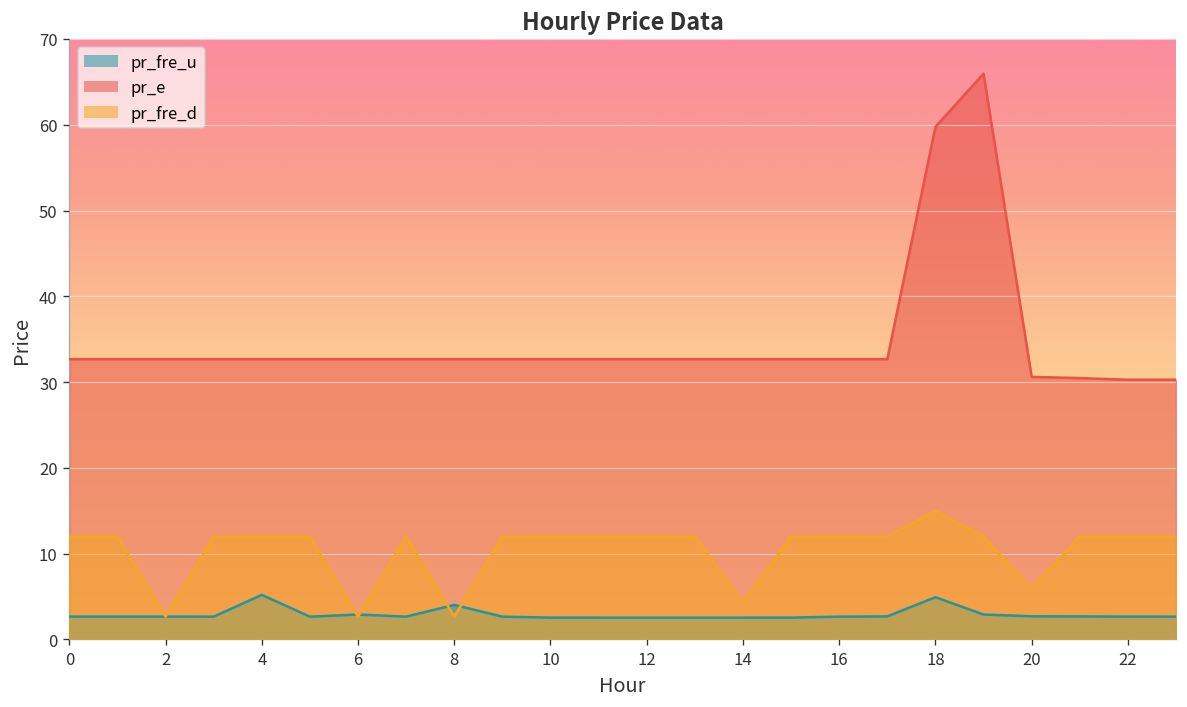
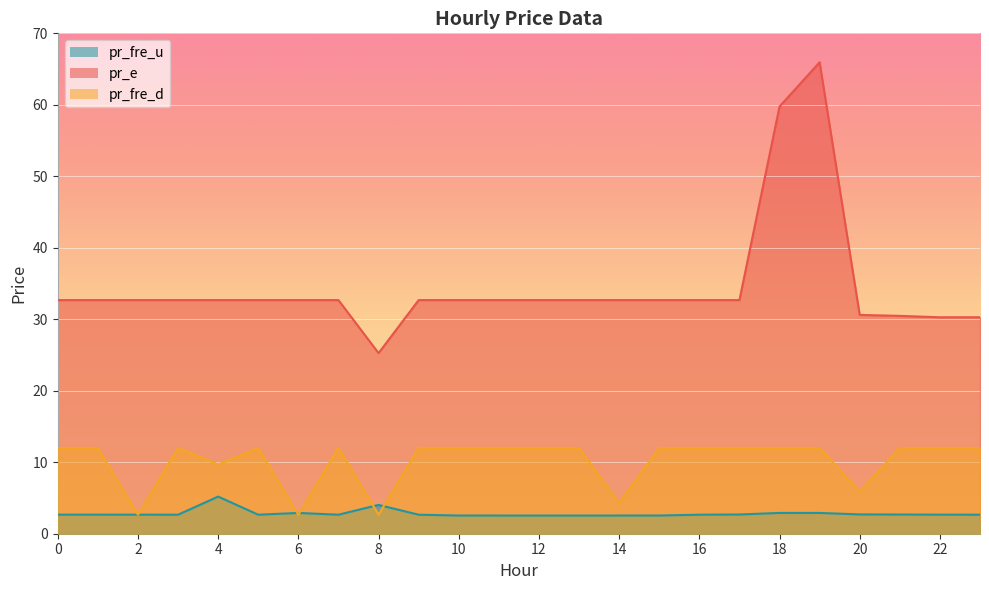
pr_fre_d, 4: 12 -> 10
pr_e, 8: 33 -> 25
pr_fre_u, 18: 5 -> 3
pr_fre_d, 18: 15 -> 12
